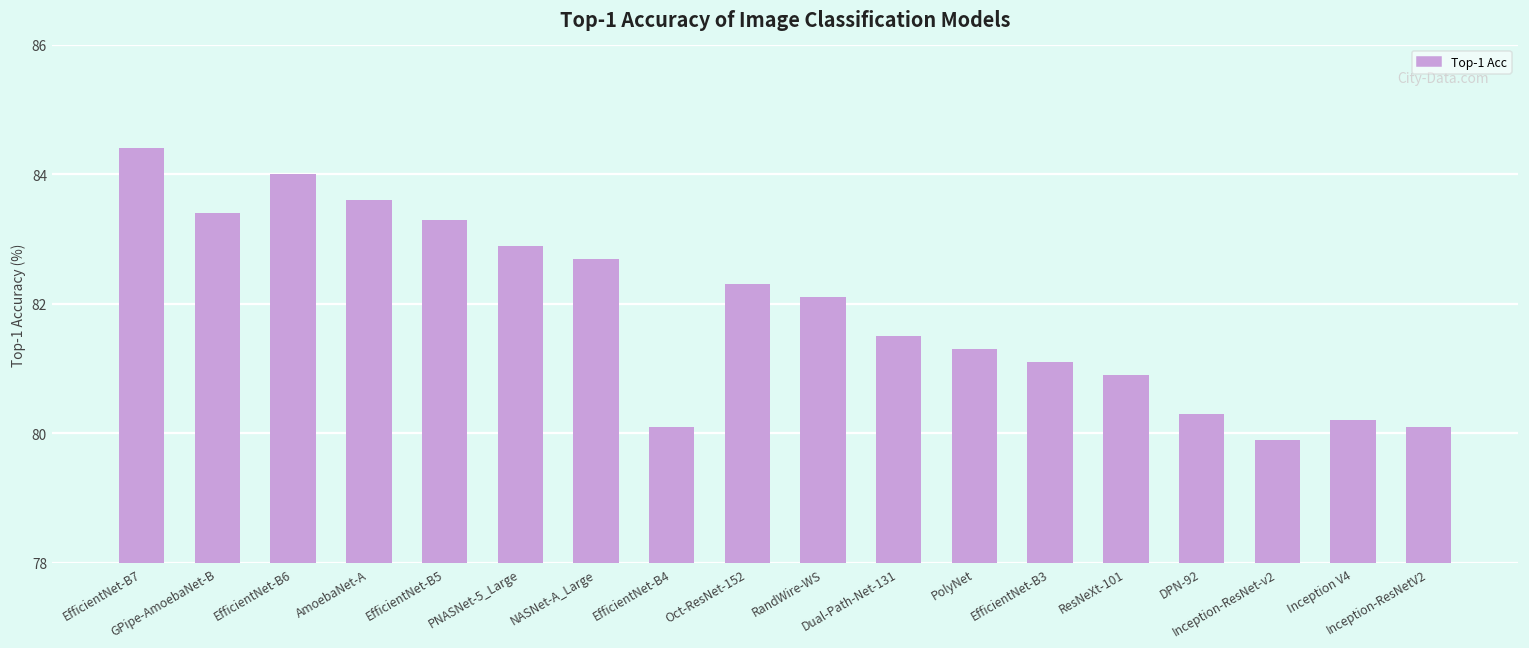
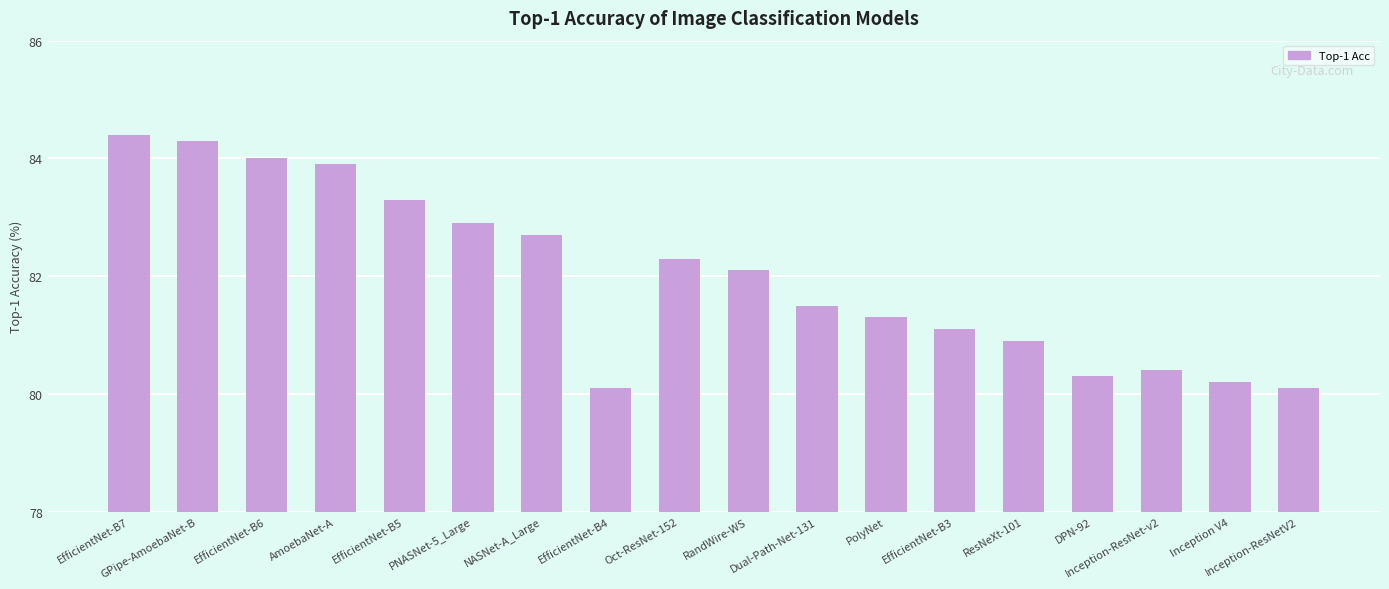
GPipe-AmoebaNet-B: 83.4 -> 84.3
AmoebaNet-A: 83.6 -> 83.9
Inception-ResNet-v2: 79.9 -> 80.4
